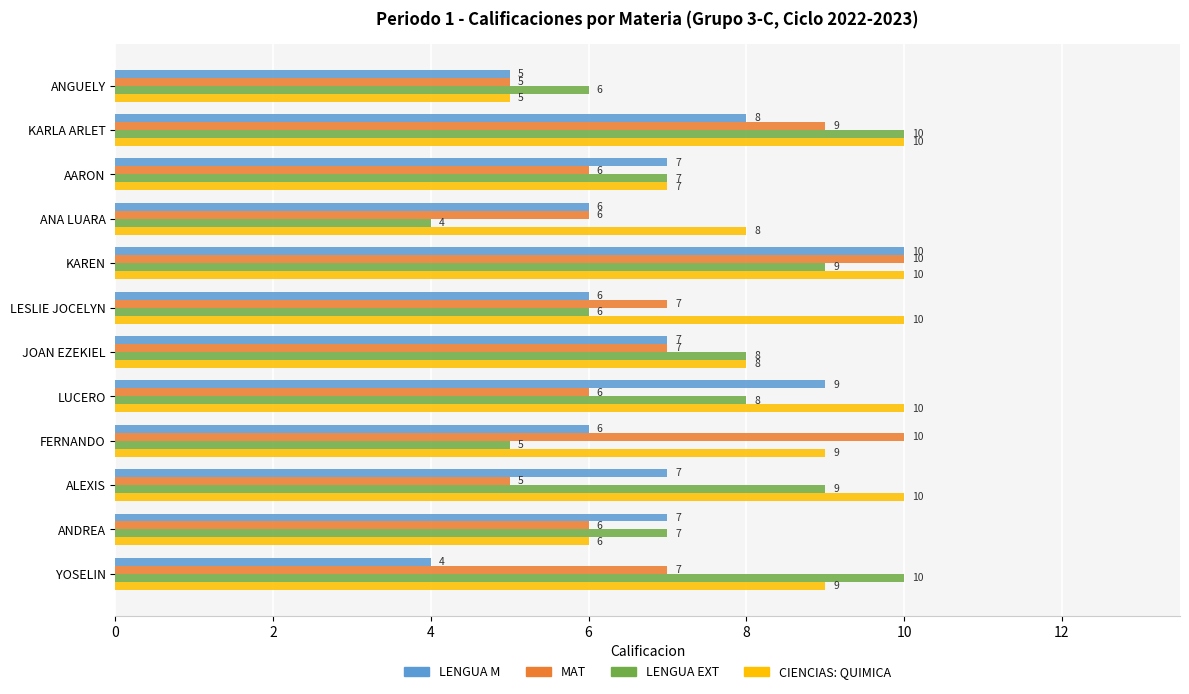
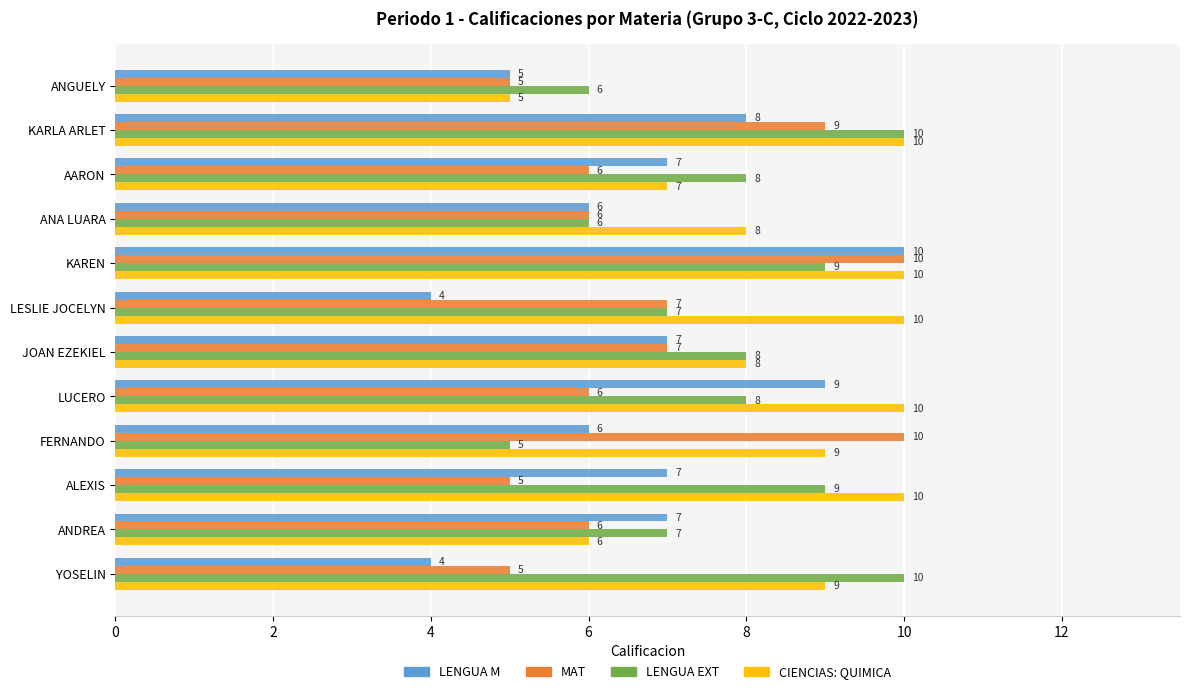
LENGUA EXT, AARON: 7 -> 8
LENGUA EXT, ANA LUARA: 4 -> 6
LENGUA M, LESLIE JOCELYN: 6 -> 4
LENGUA EXT, LESLIE JOCELYN: 6 -> 7
MAT, YOSELIN: 7 -> 5
